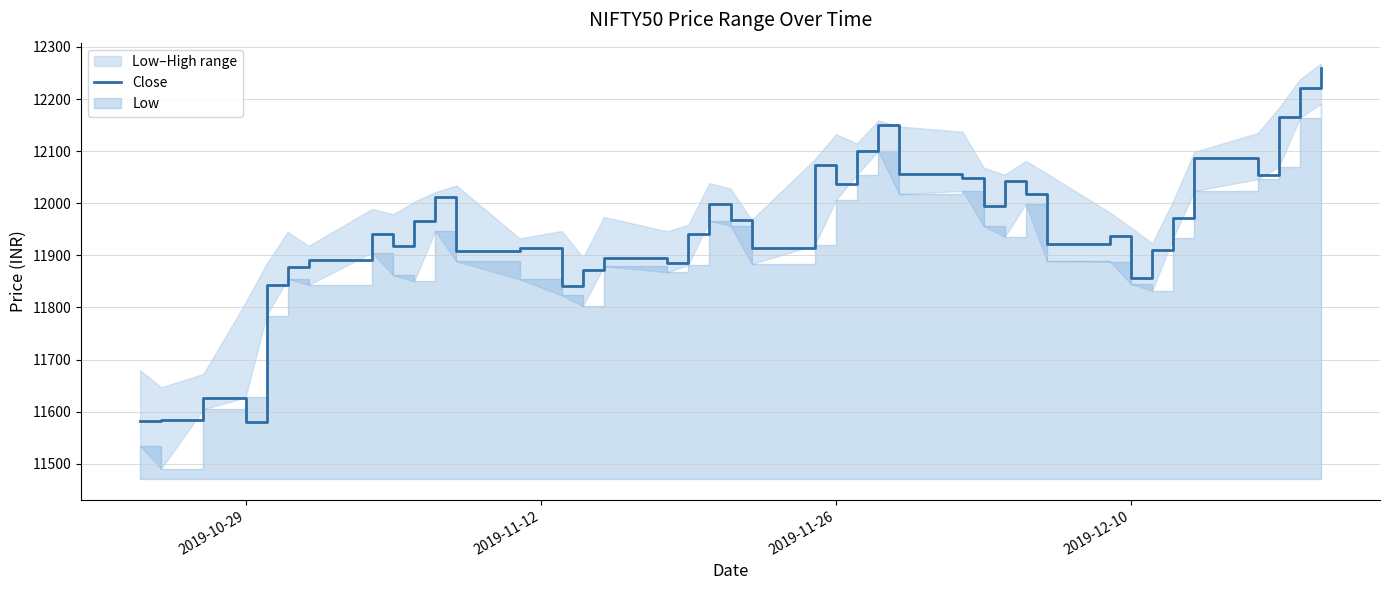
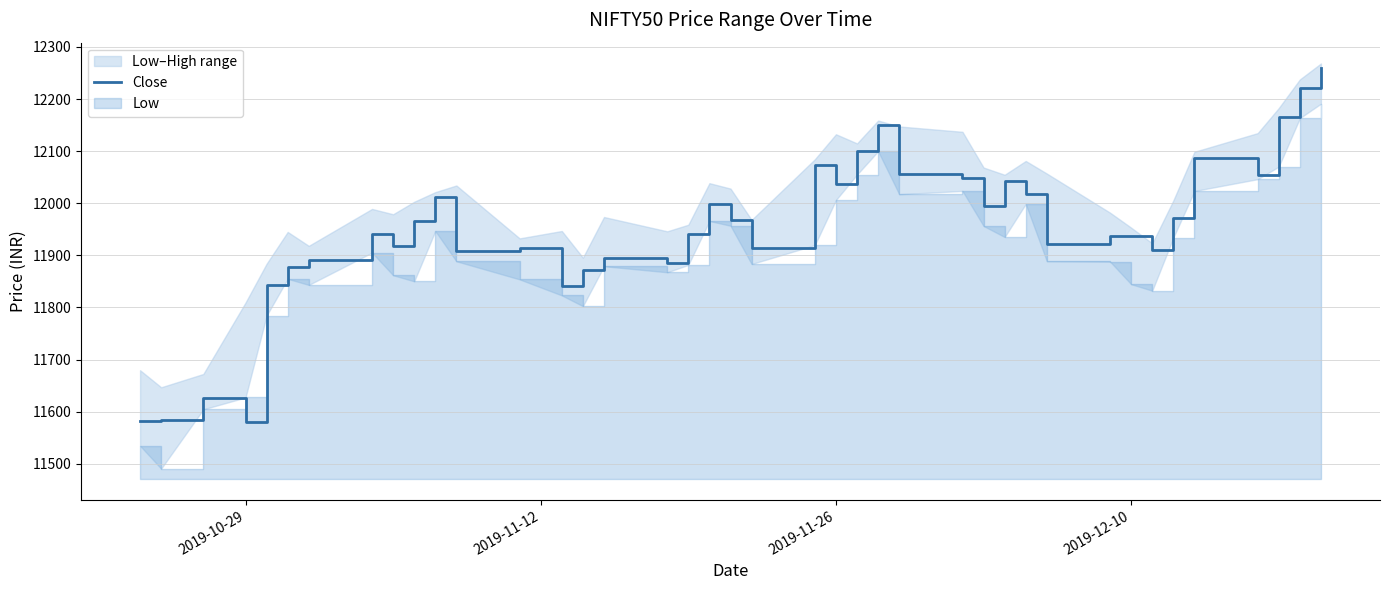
Close, 2019-12-10: 11860 -> 11940
